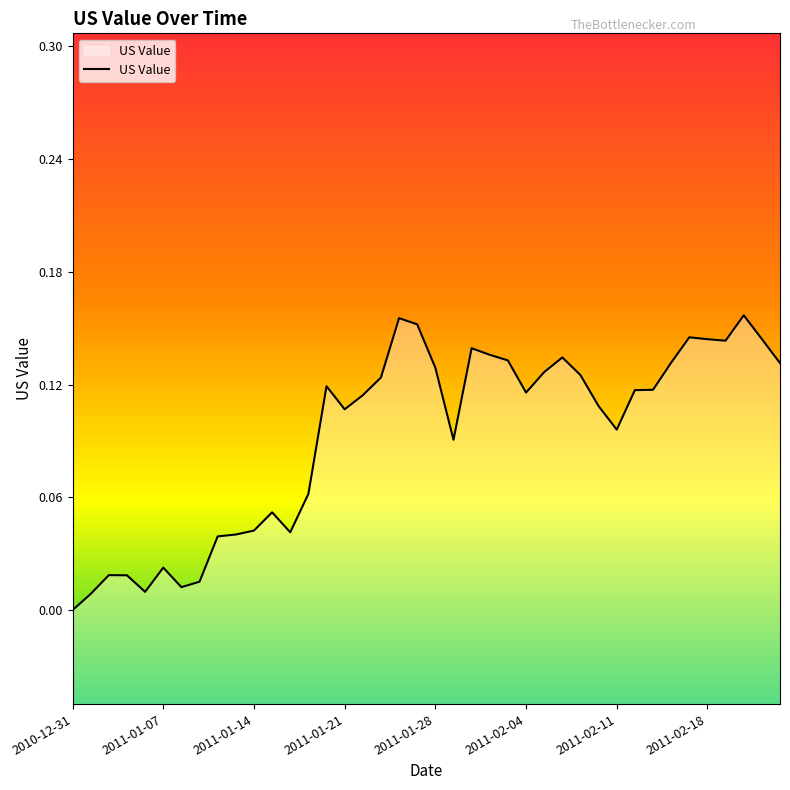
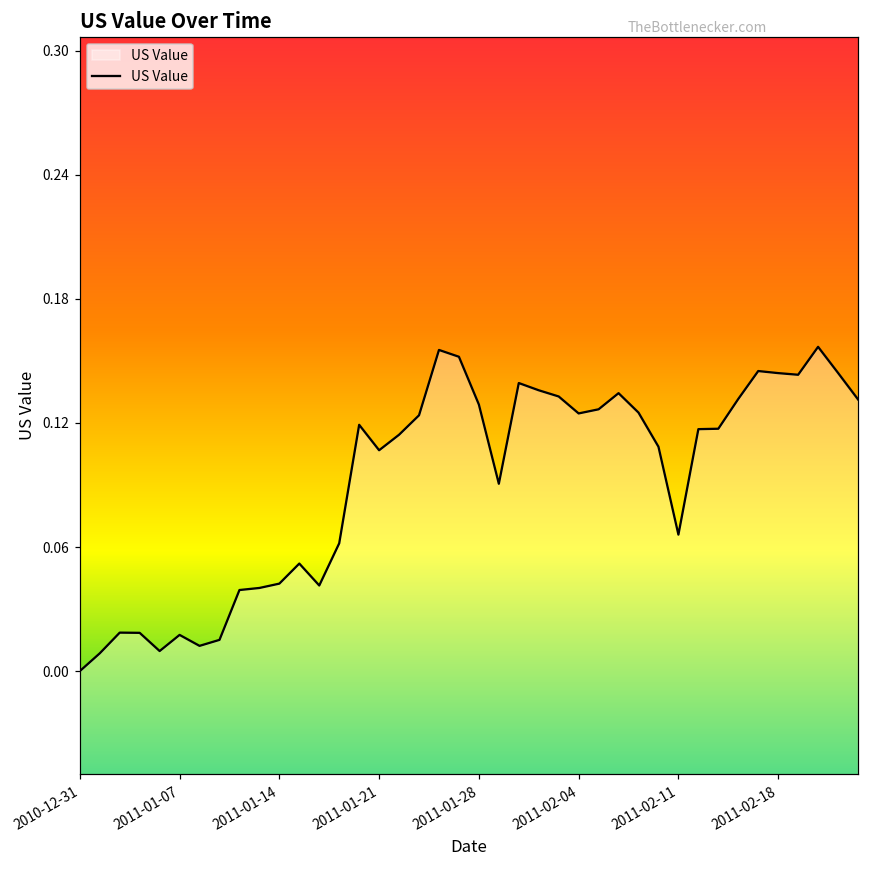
2011-01-07: 0.023 -> 0.018
2011-02-04: 0.116 -> 0.125
2011-02-11: 0.096 -> 0.066
